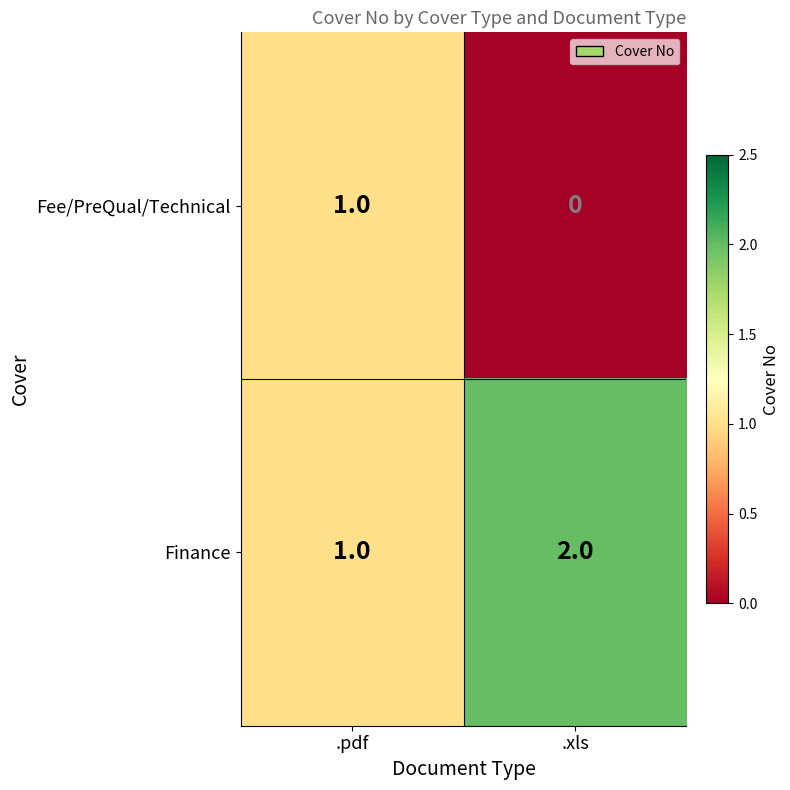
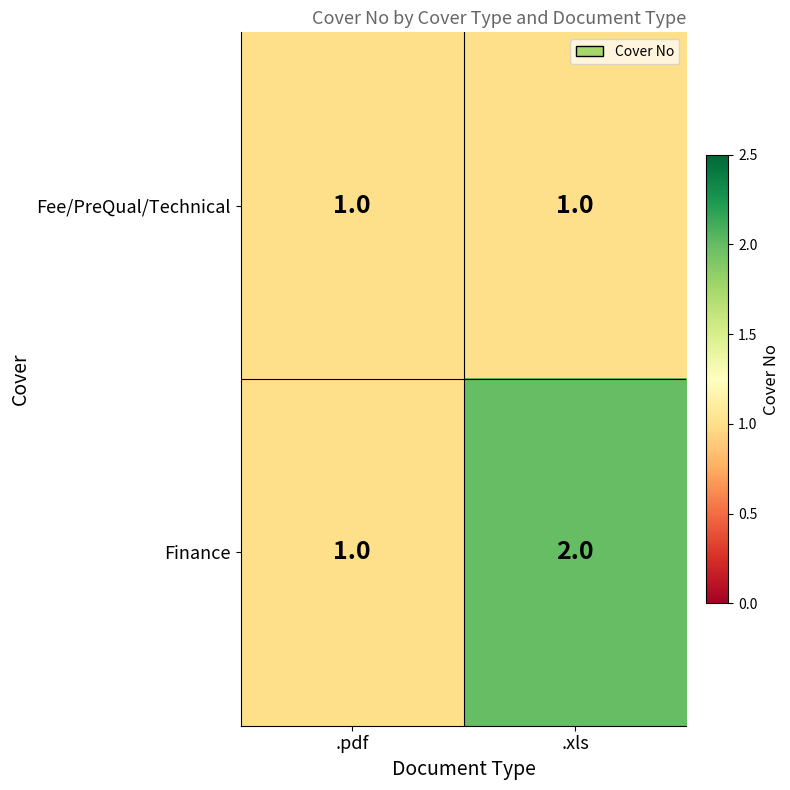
Fee/PreQual/Technical, .xls: 0 -> 1.0
